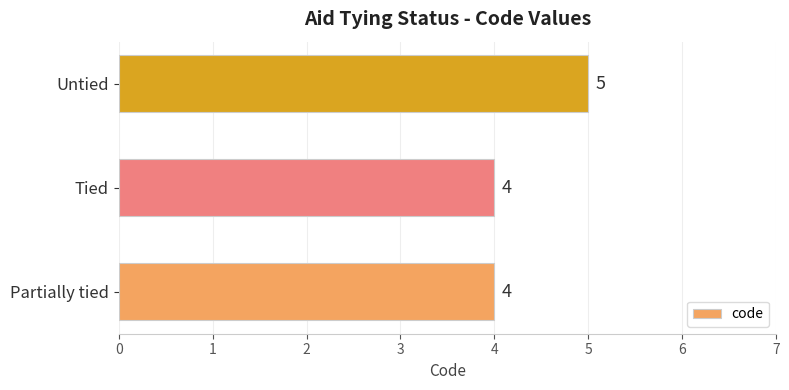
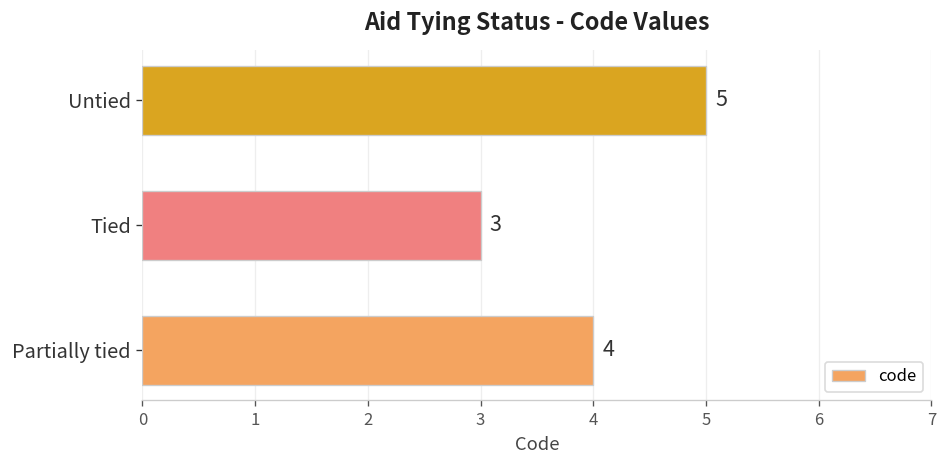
Tied: 4 -> 3
